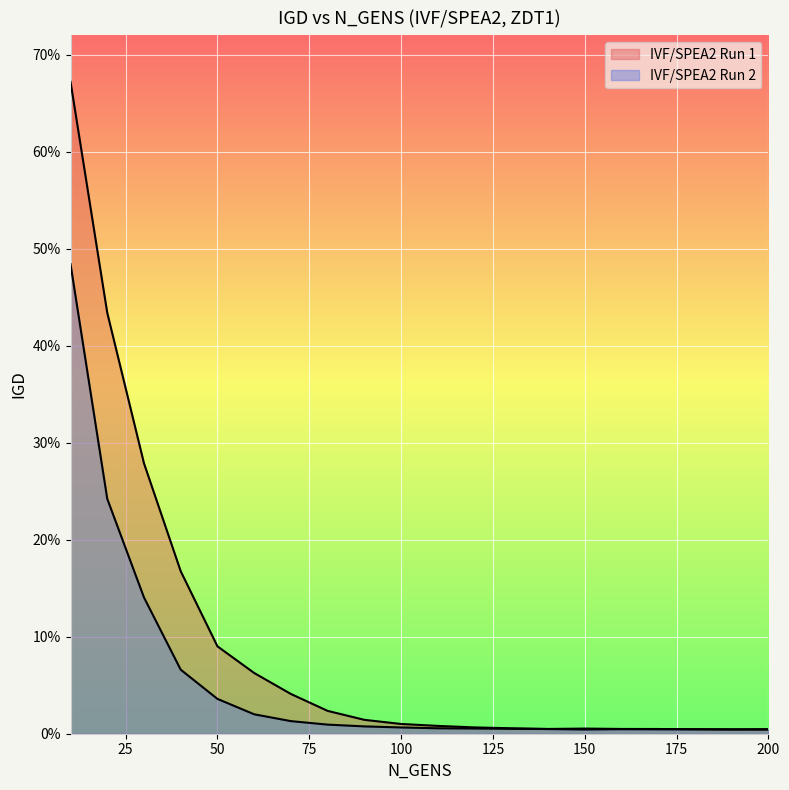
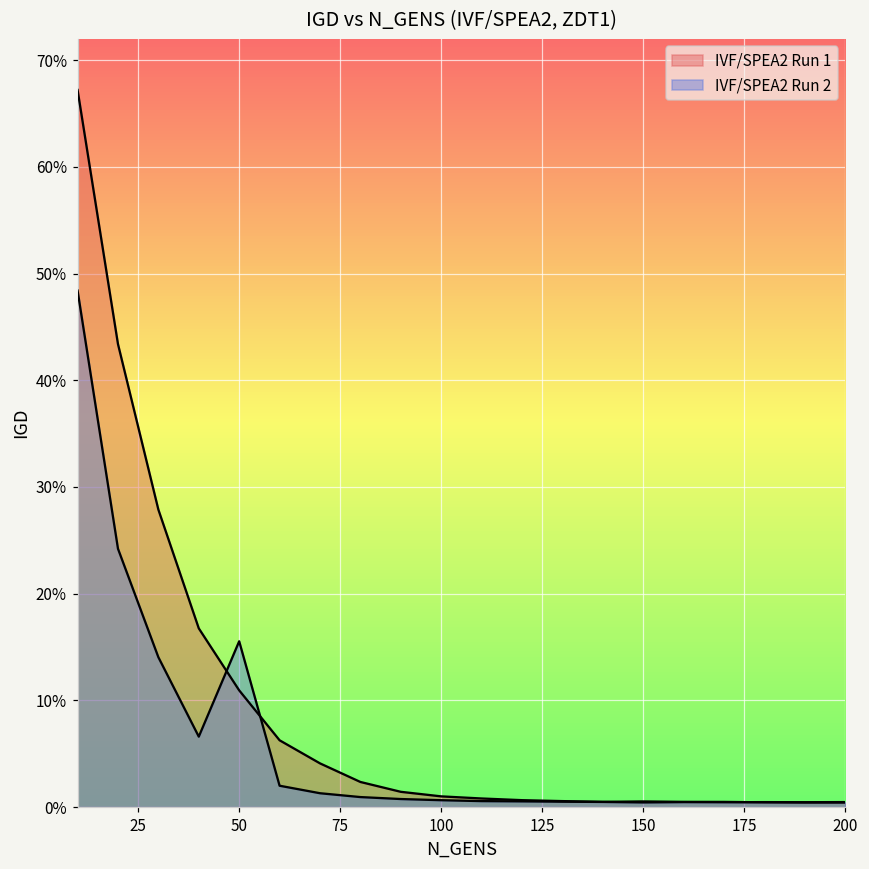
IVF/SPEA2 Run 1, 50: 9% -> 11%
IVF/SPEA2 Run 2, 50: 4% -> 16%
